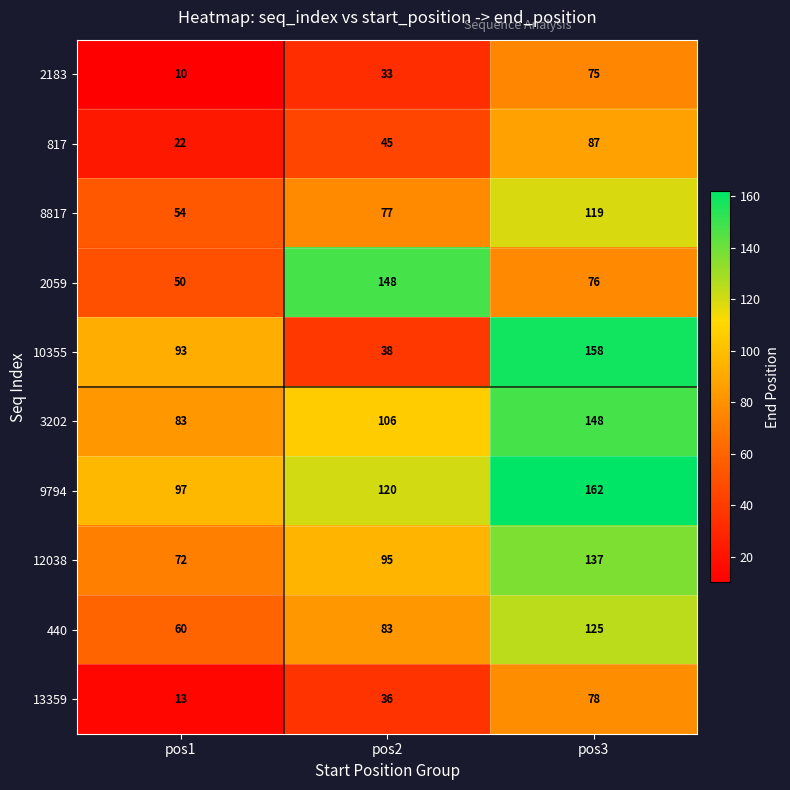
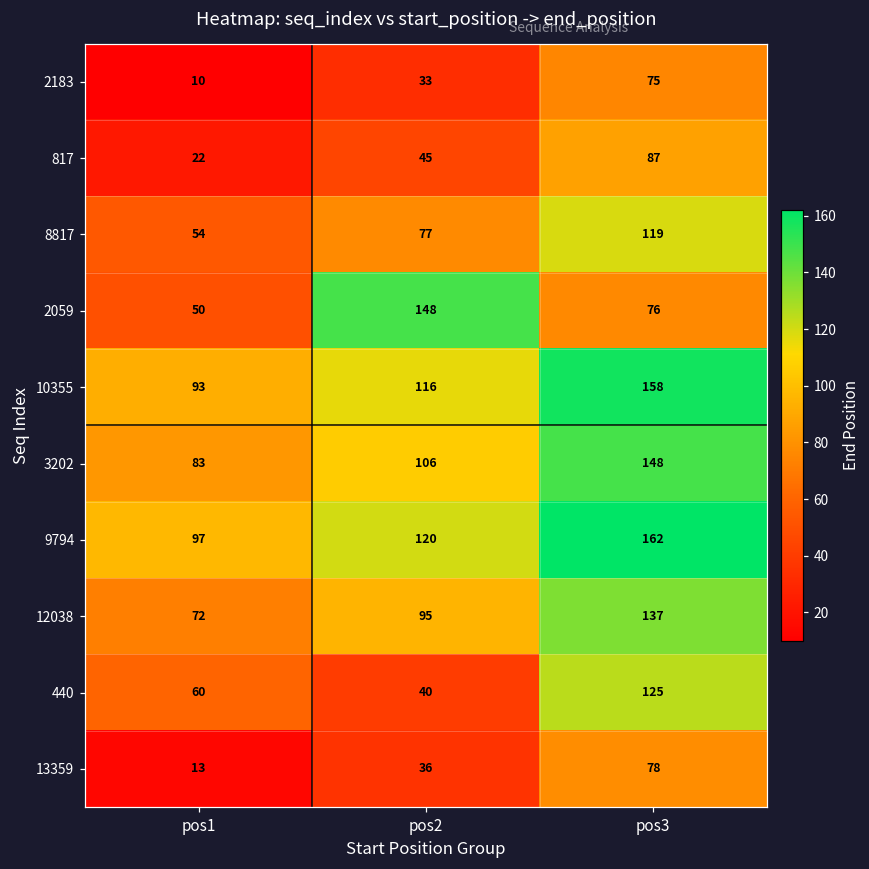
10355, pos2: 38 -> 116
440, pos2: 83 -> 40
